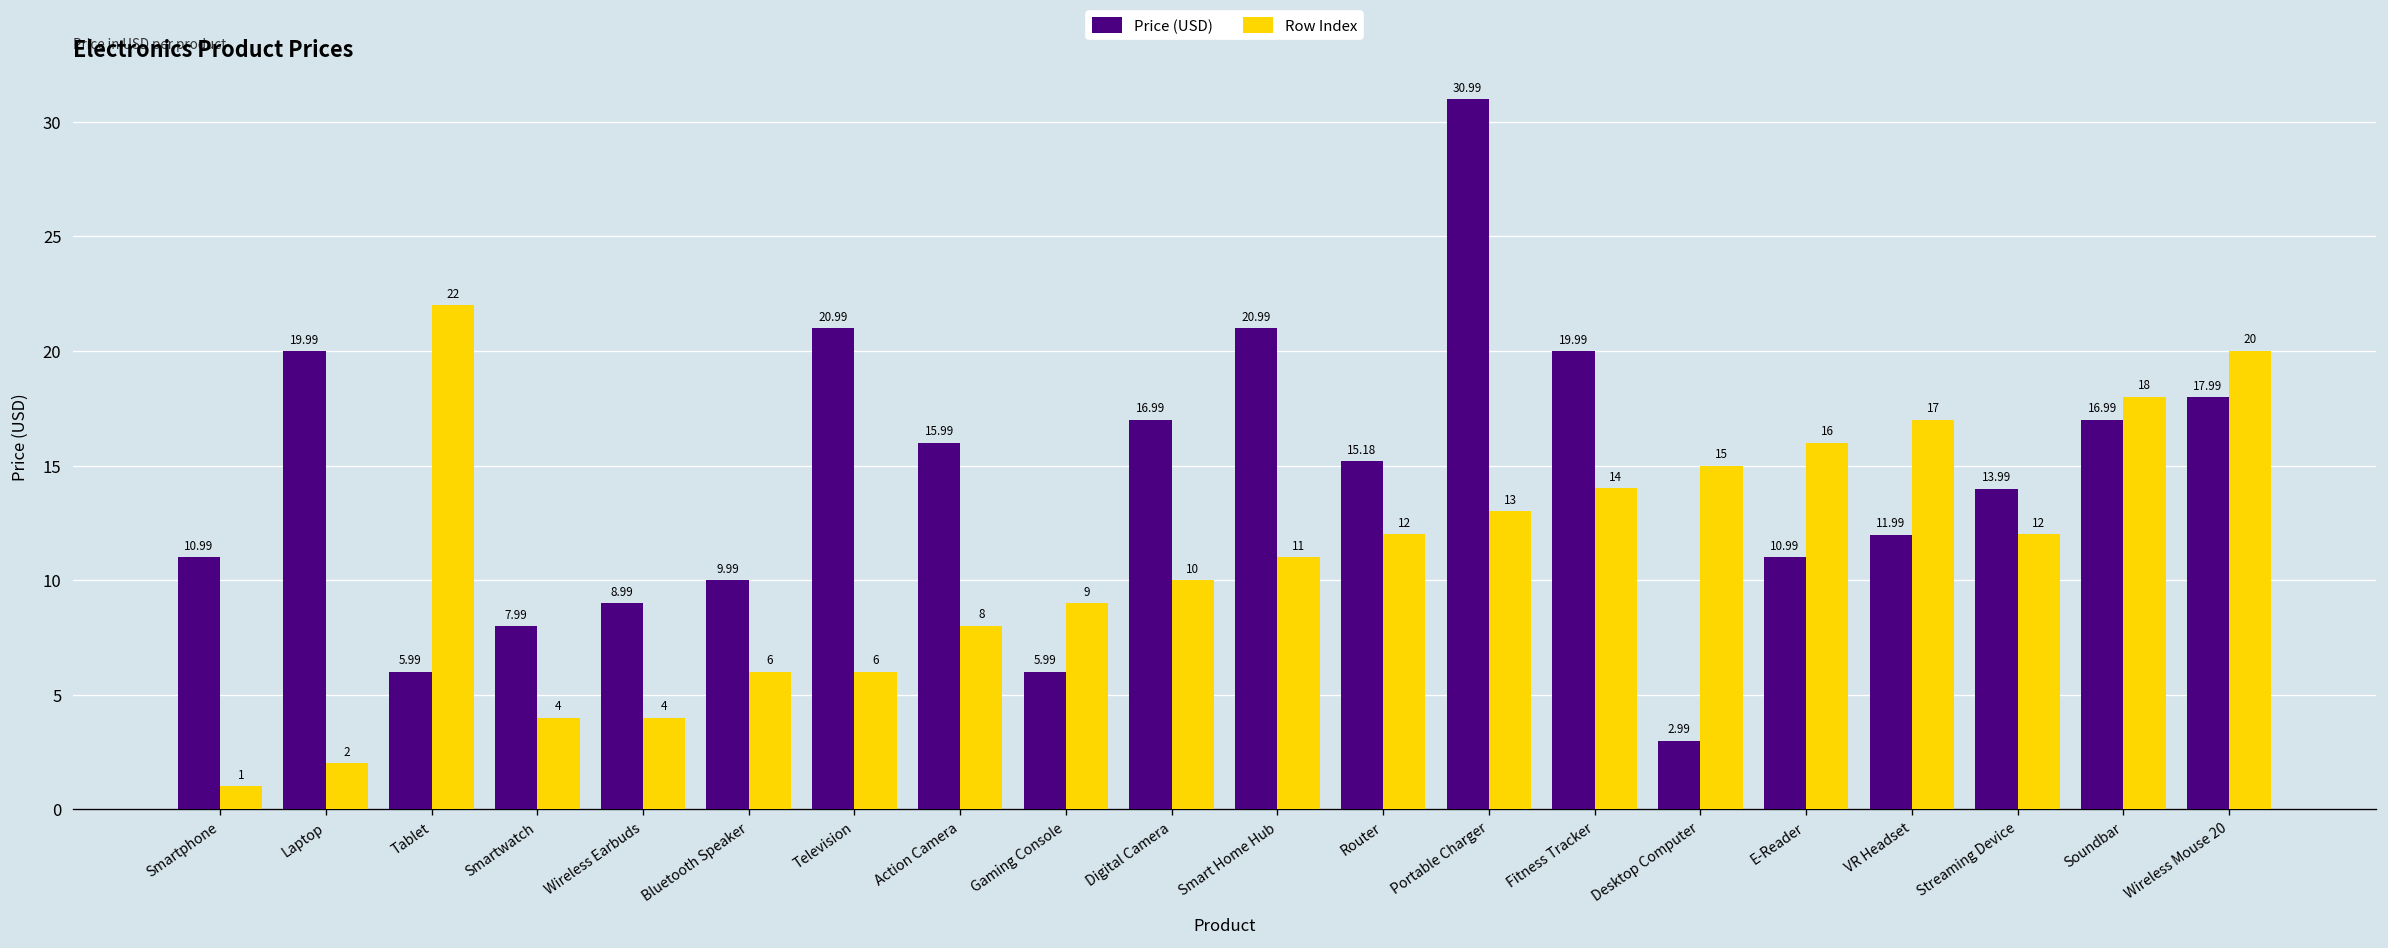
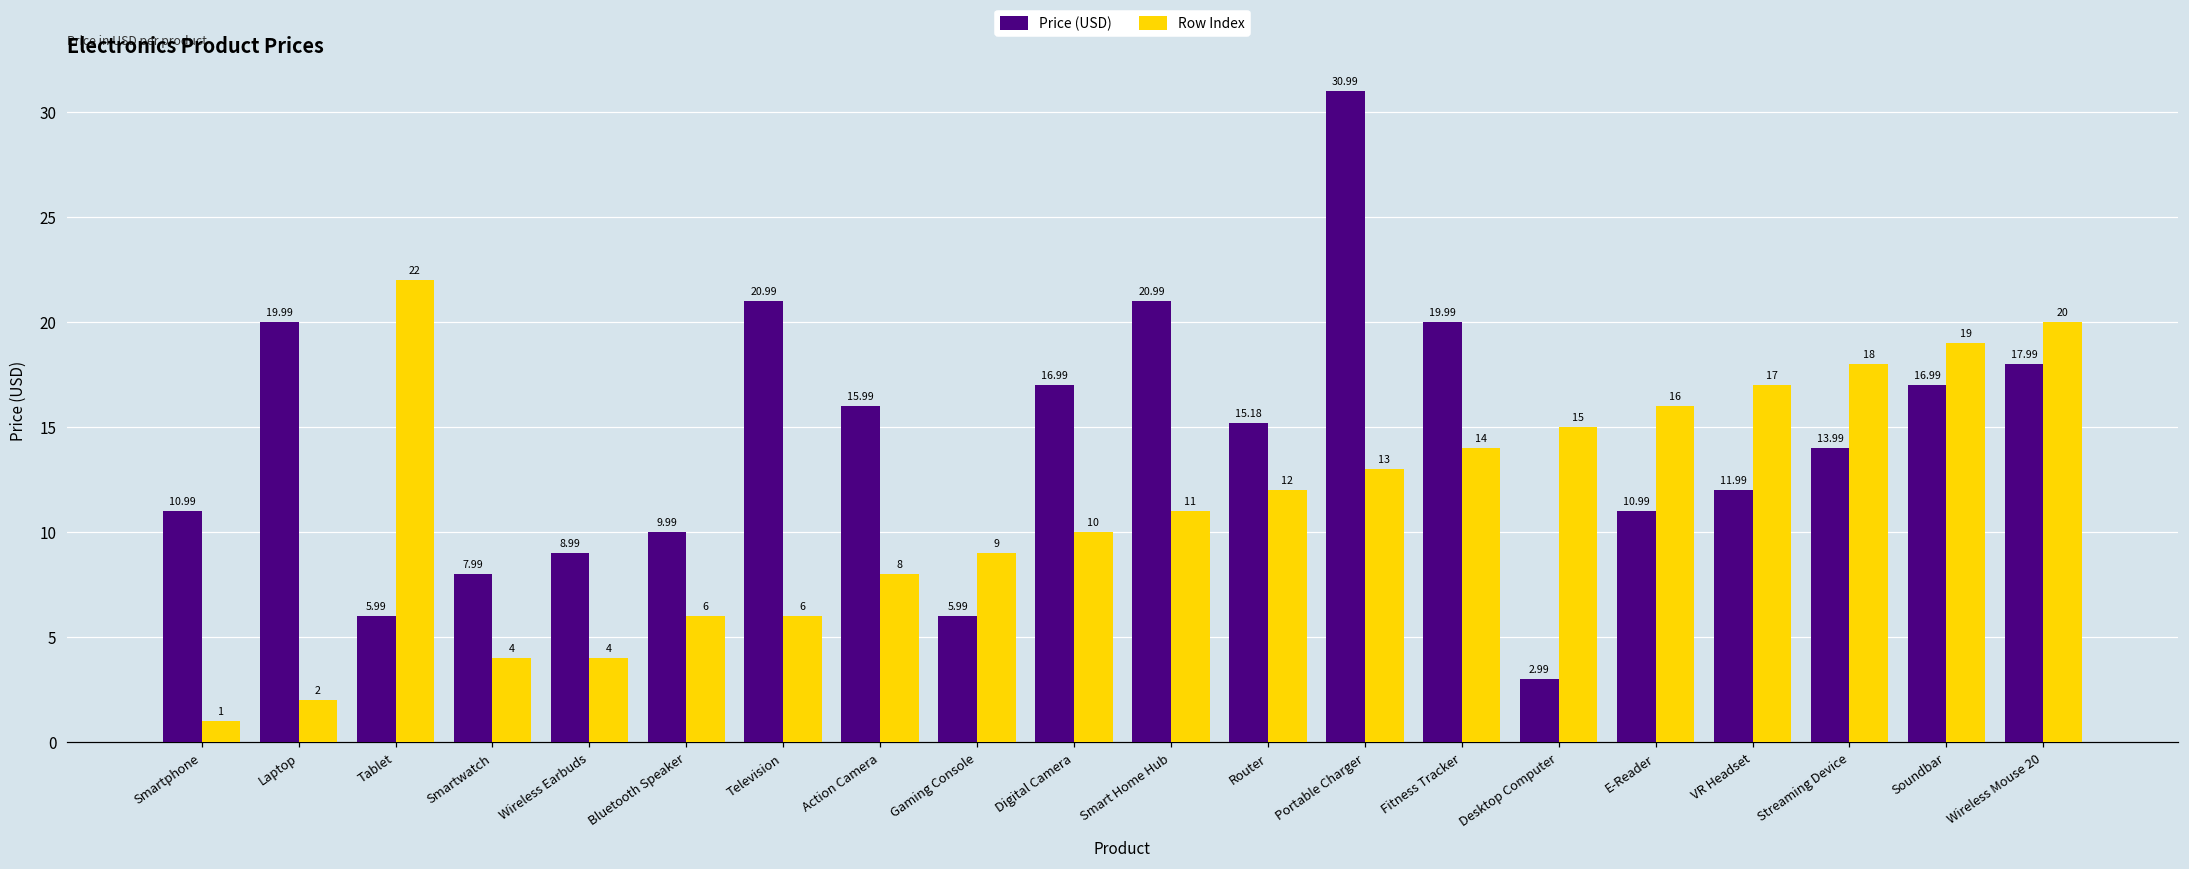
Row Index, Streaming Device: 12 -> 18
Row Index, Soundbar: 18 -> 19
